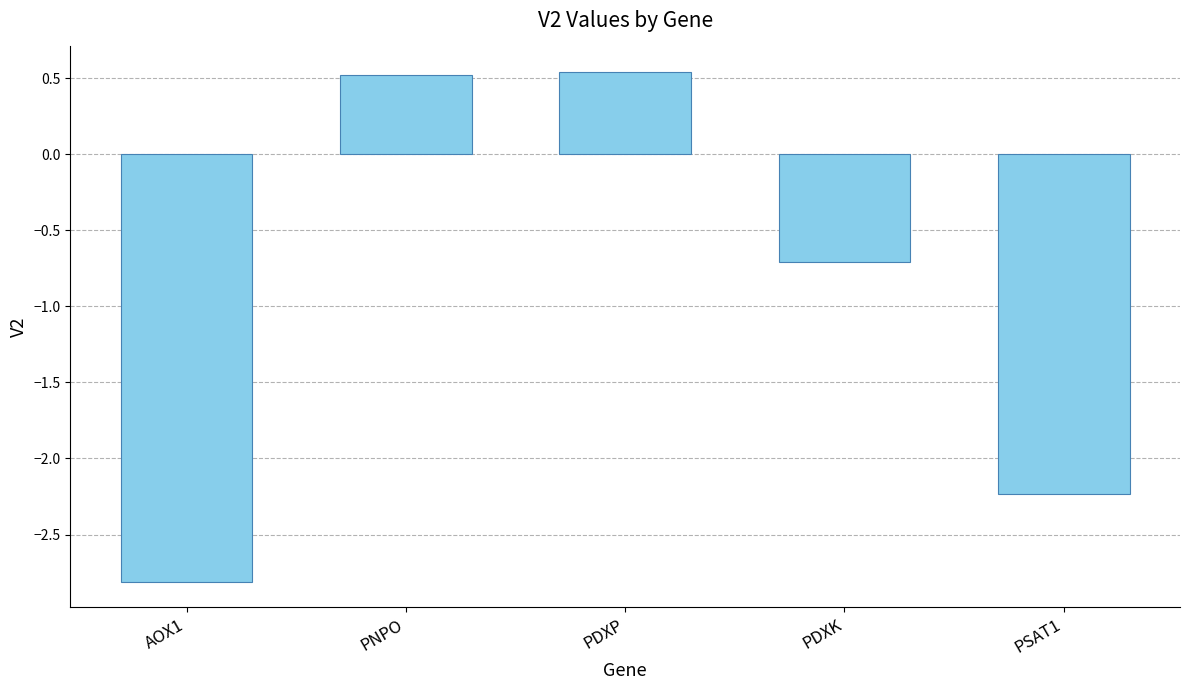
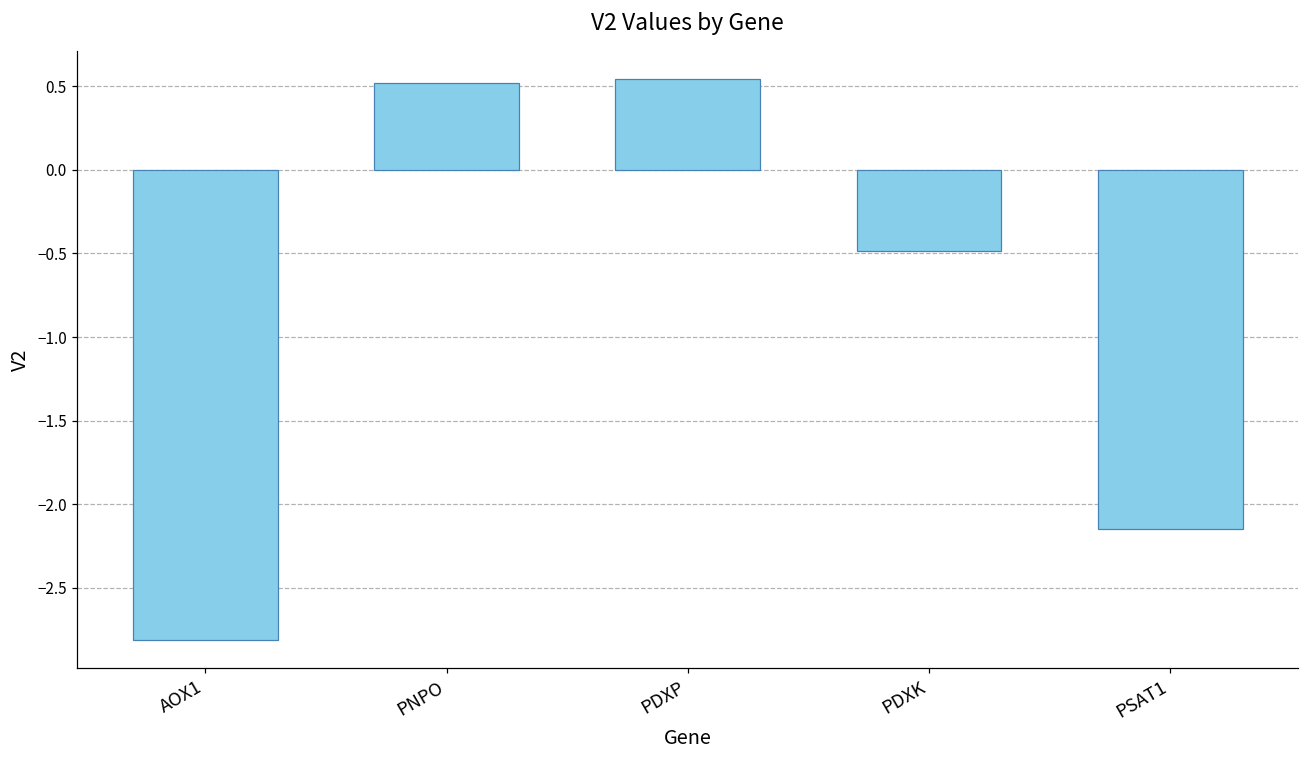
PDXK: -0.71 -> -0.48
PSAT1: -2.23 -> -2.15
